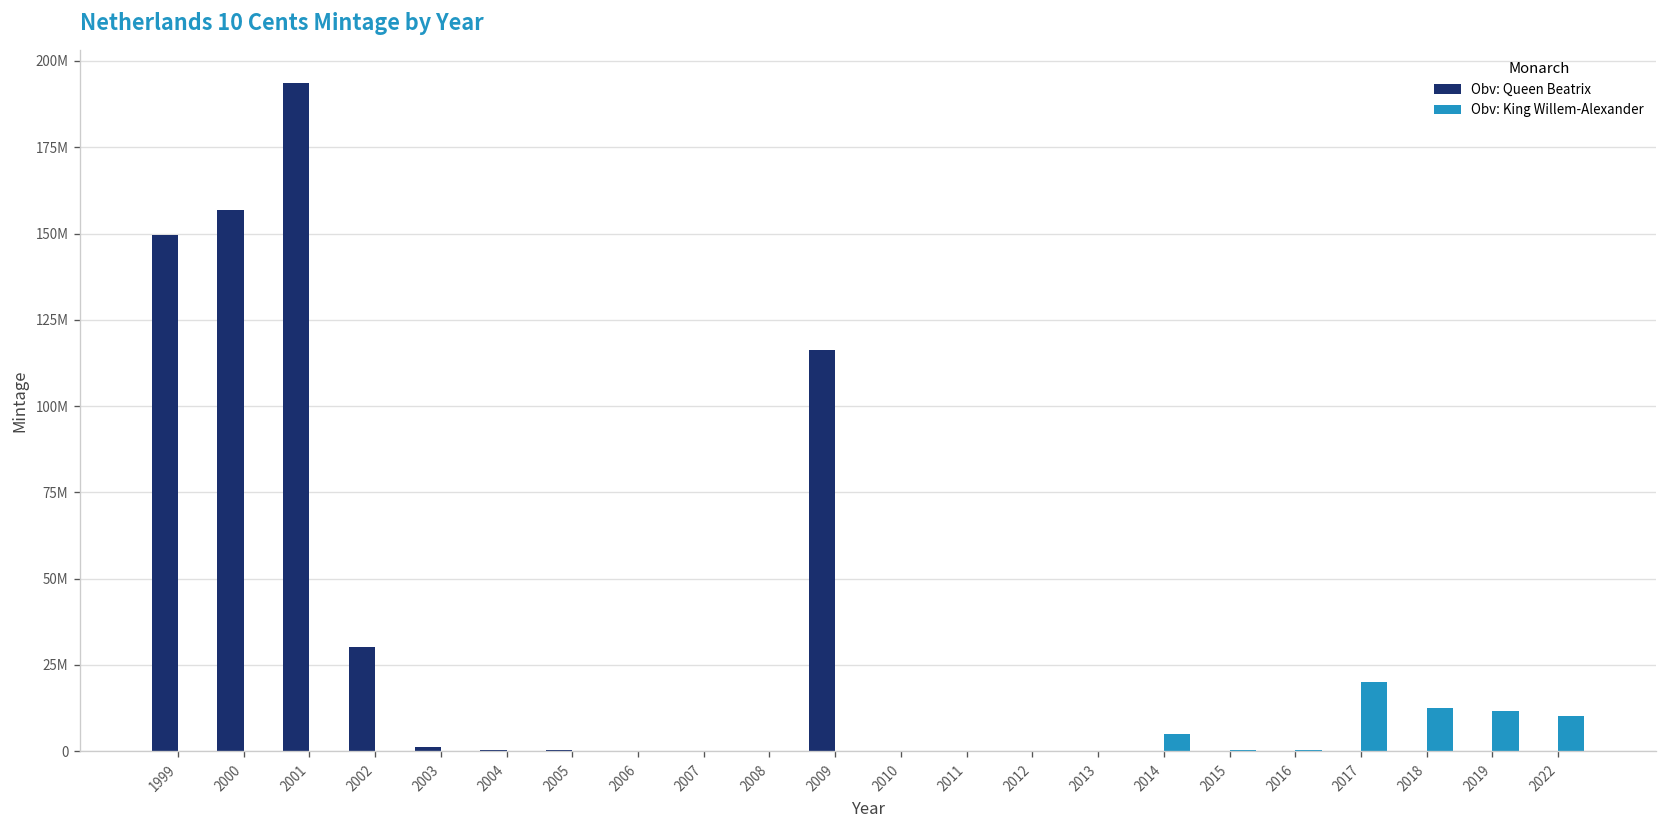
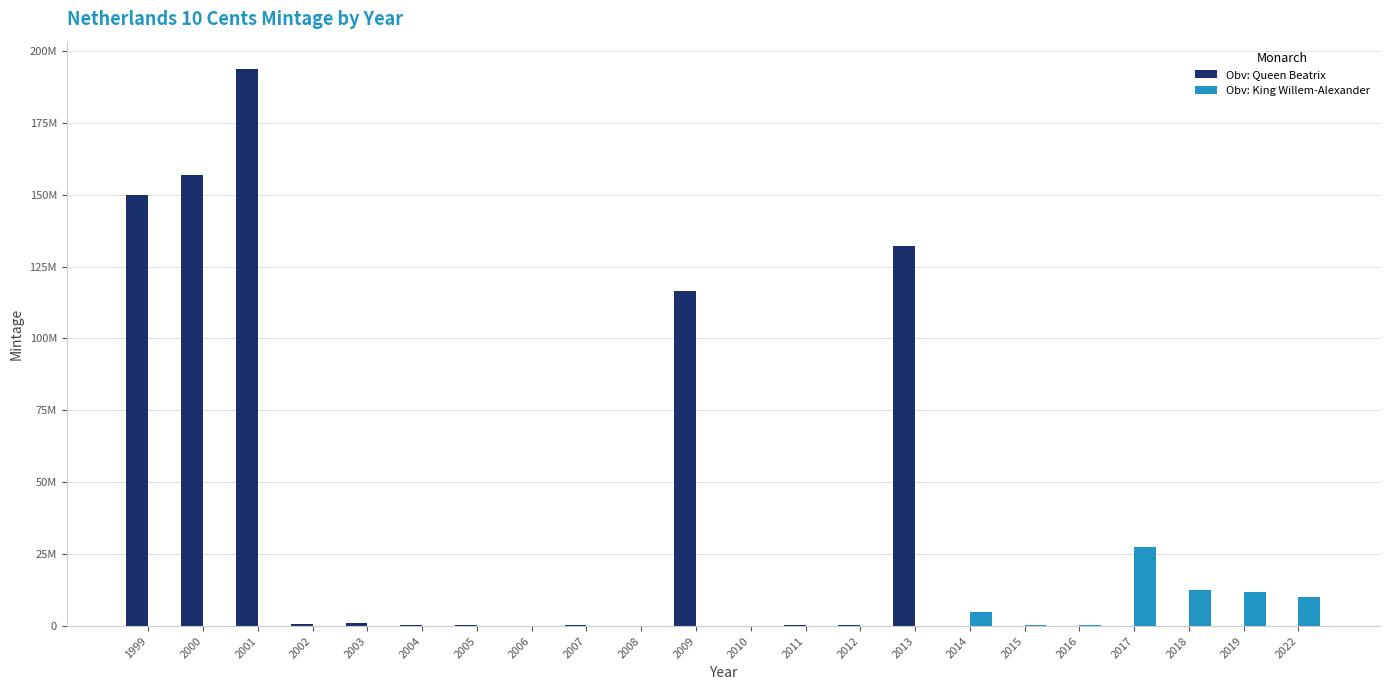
Obv: Queen Beatrix, 2002: 30000000 -> 1000000
Obv: Queen Beatrix, 2013: 0 -> 132000000
Obv: King Willem-Alexander, 2017: 20000000 -> 27000000
